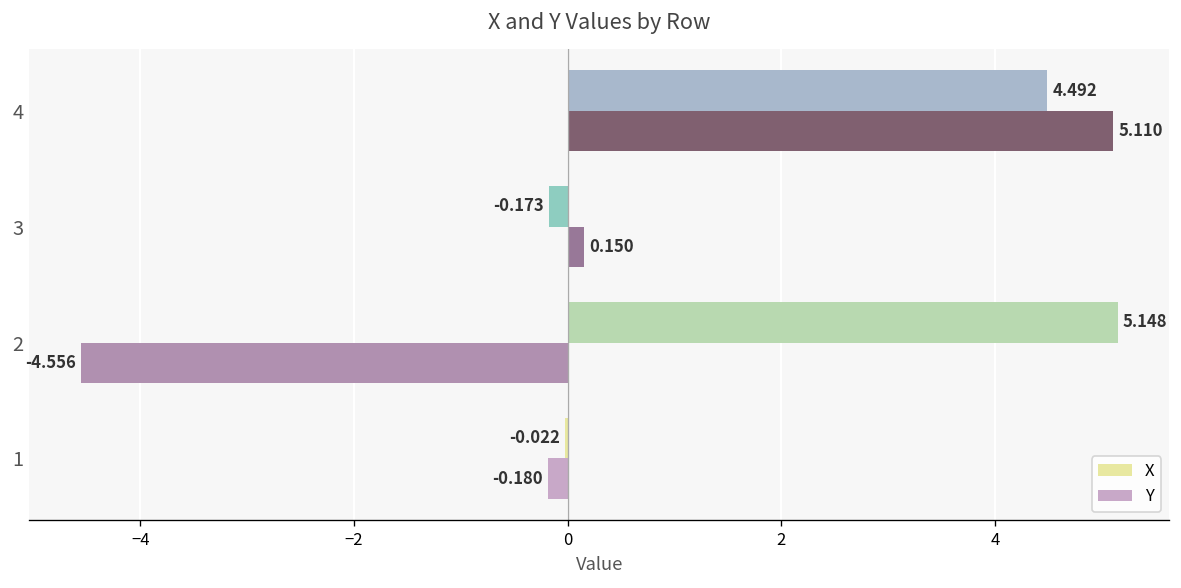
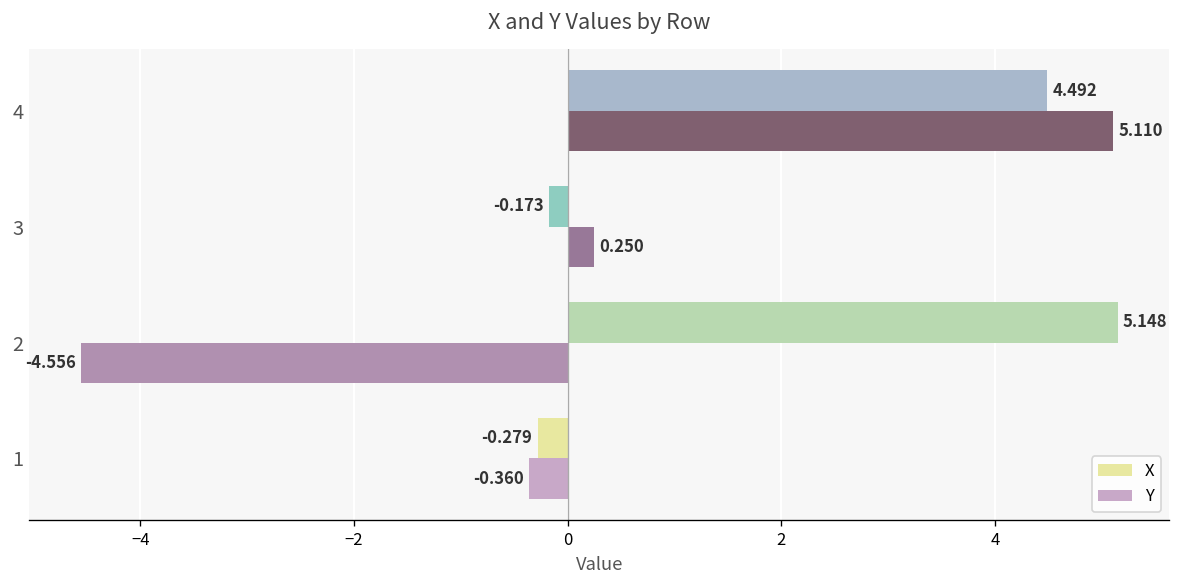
Y, 3: 0.150 -> 0.250
X, 1: -0.022 -> -0.279
Y, 1: -0.180 -> -0.360
